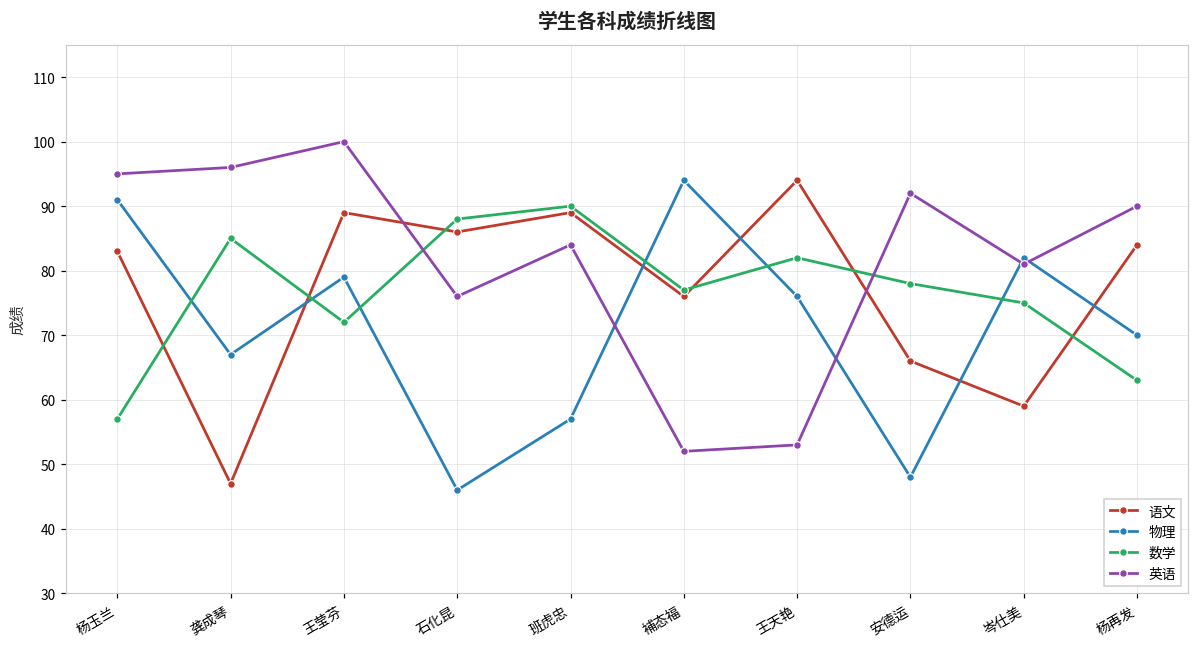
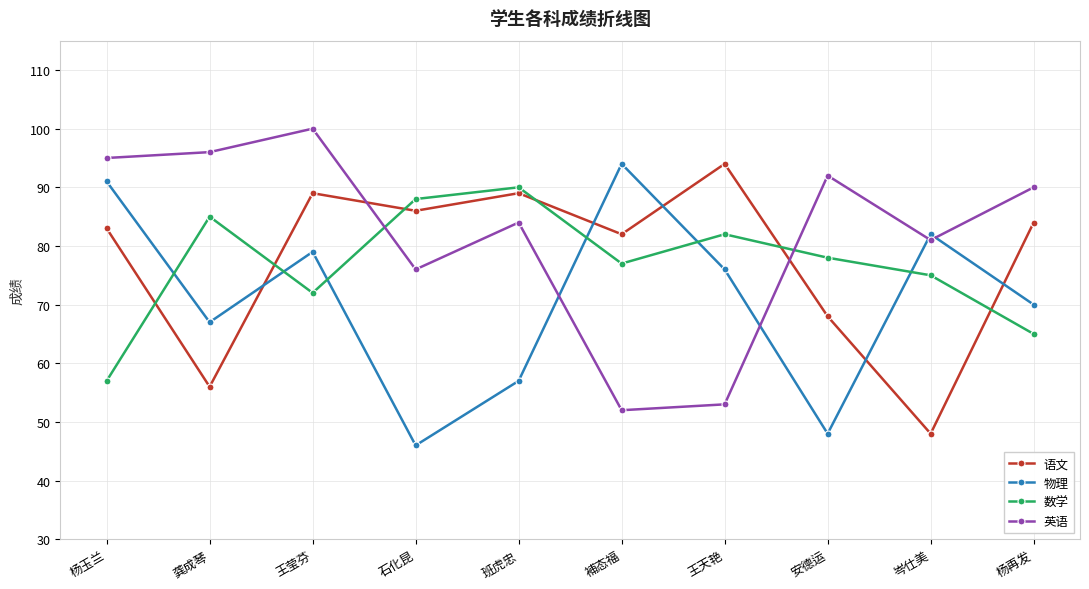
语文, 龚成琴: 47 -> 56
语文, 補态福: 76 -> 82
语文, 安德运: 66 -> 68
语文, 岑仕美: 59 -> 48
数学, 杨再发: 63 -> 65
